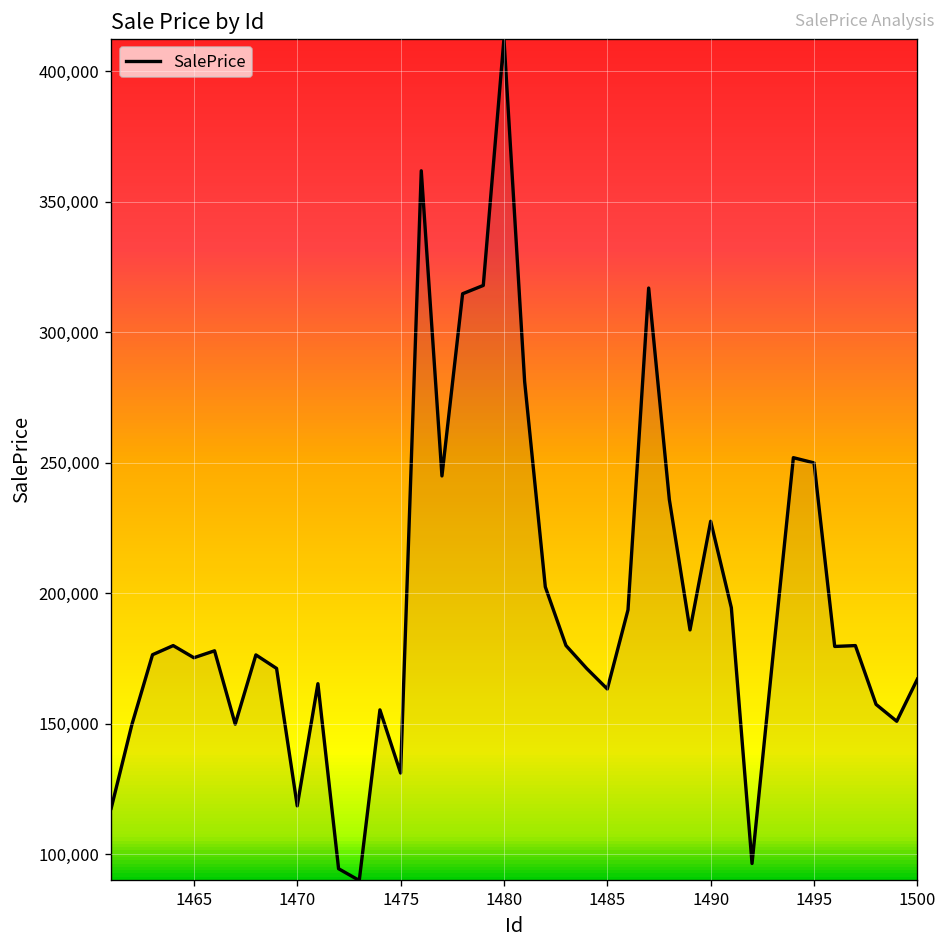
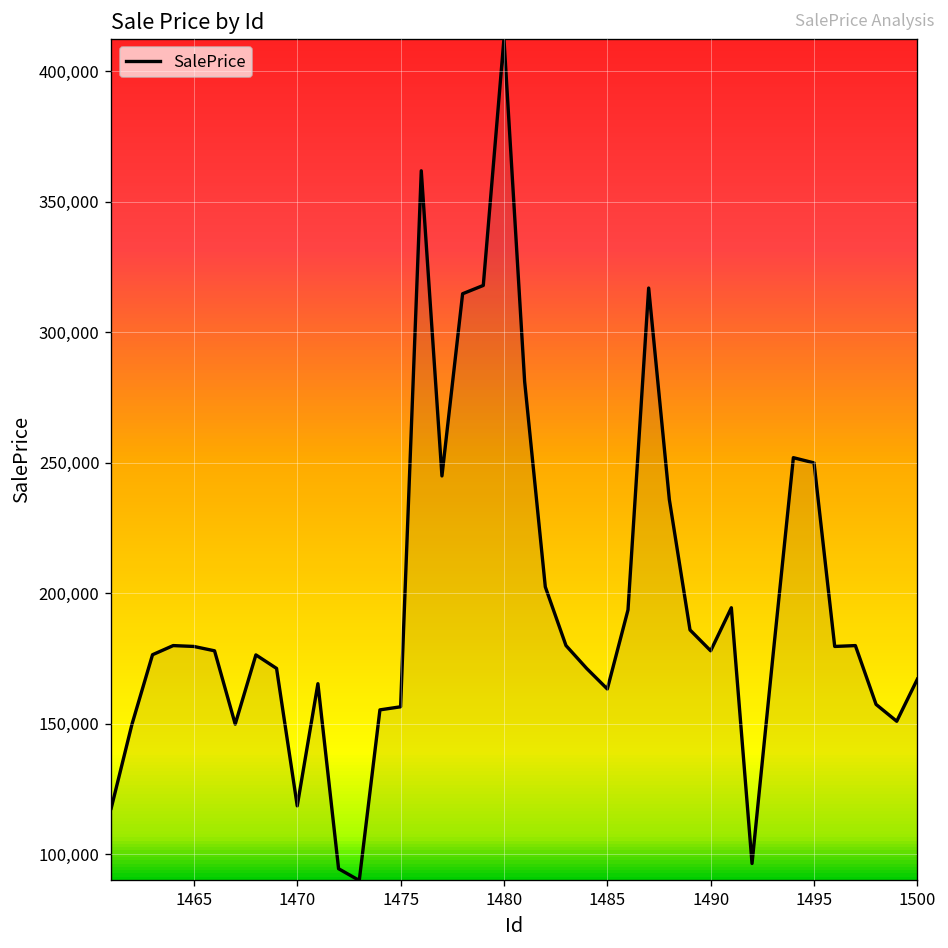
1465: 175,000 -> 180,000
1475: 131,000 -> 157,000
1490: 228,000 -> 178,000
